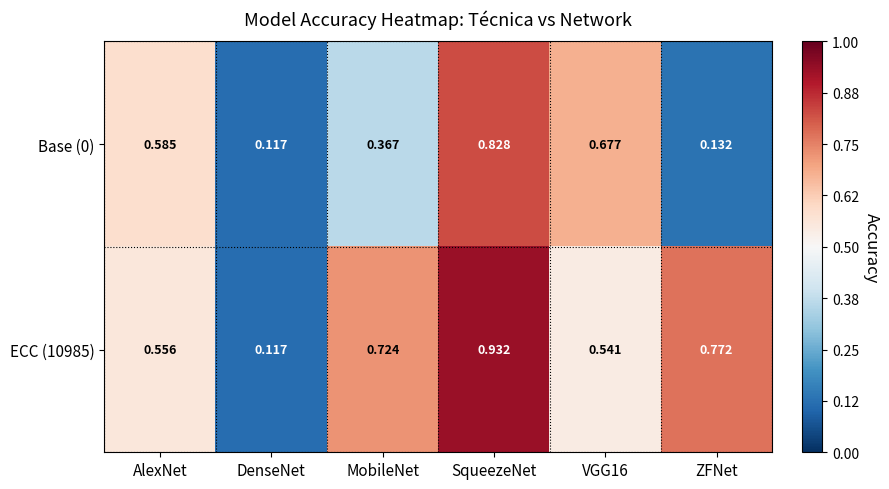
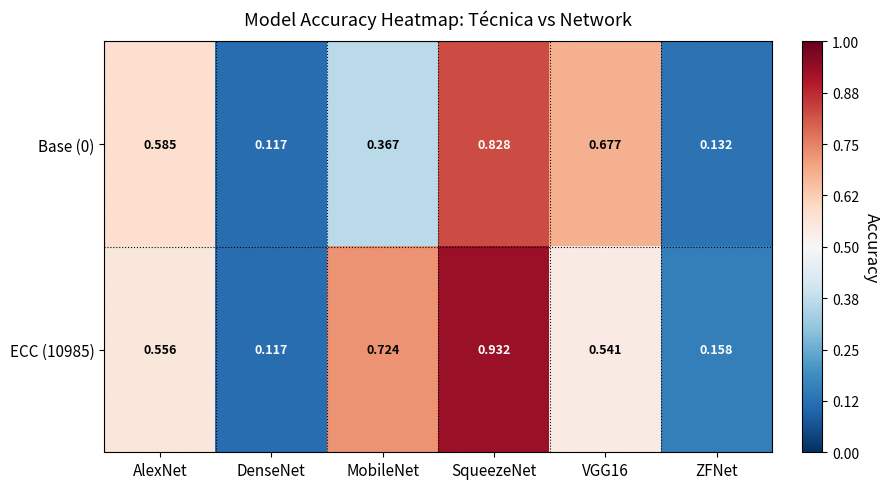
ECC (10985), ZFNet: 0.772 -> 0.158
